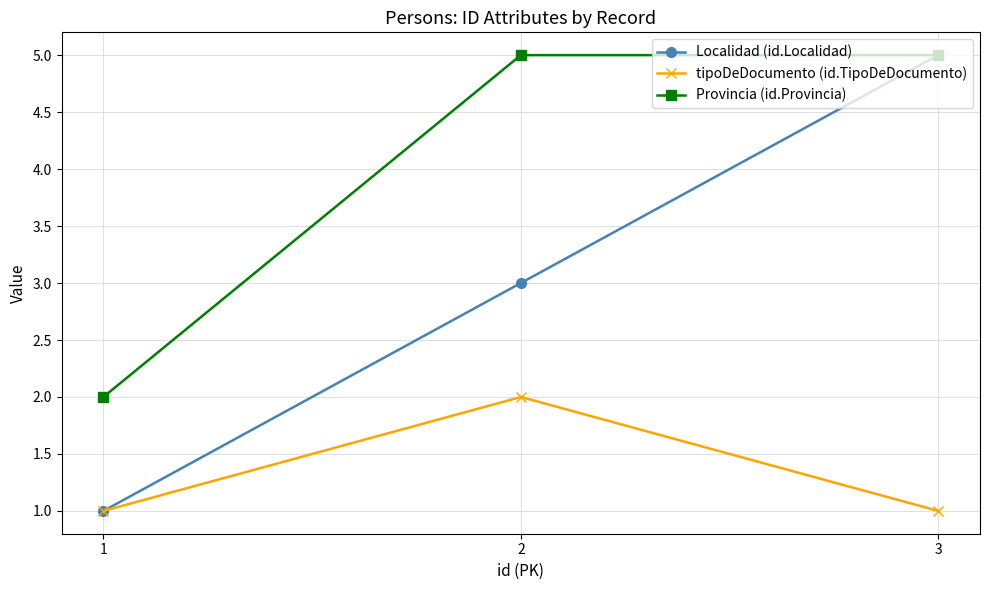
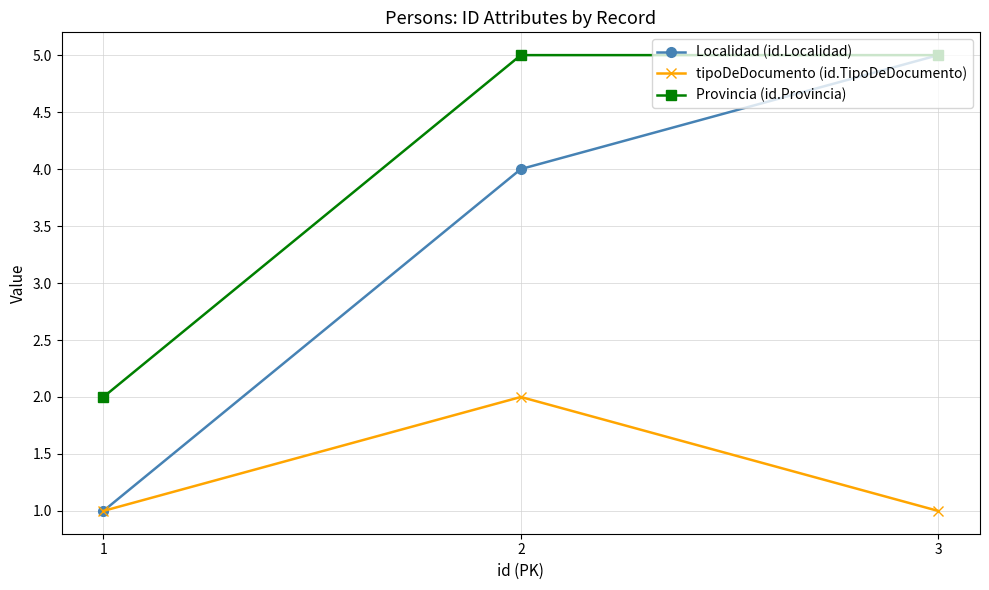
Localidad (id.Localidad), 2: 3 -> 4
